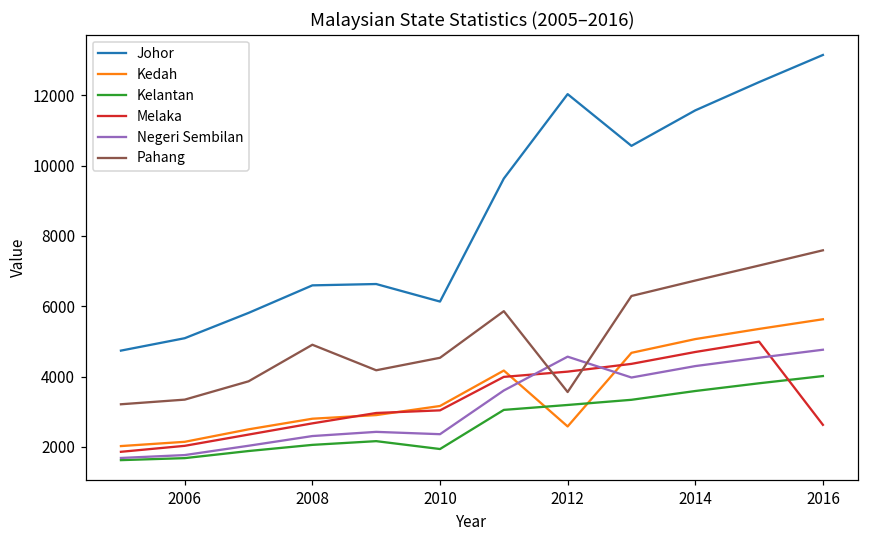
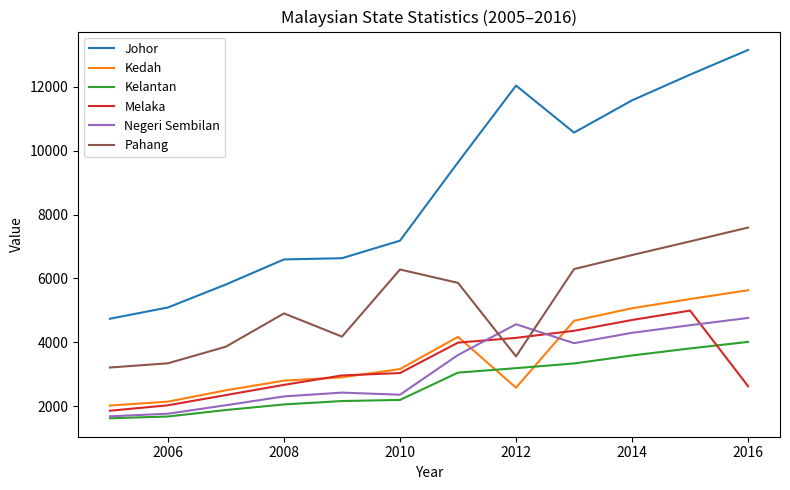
Johor, 2010: 6100 -> 7200
Kelantan, 2010: 1900 -> 2200
Pahang, 2010: 4500 -> 6300
